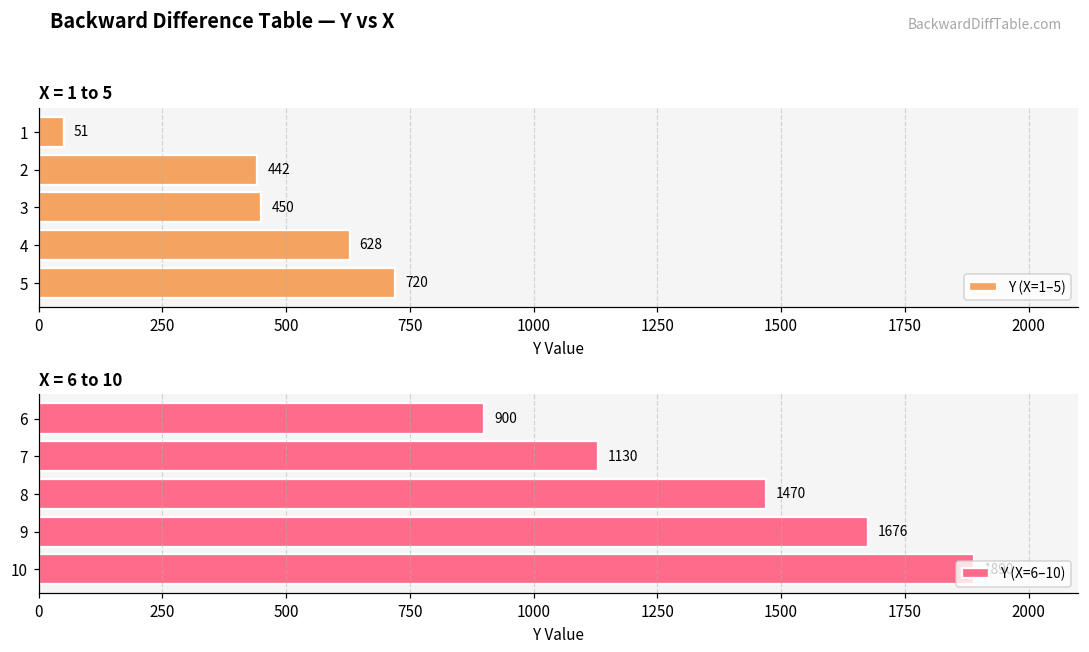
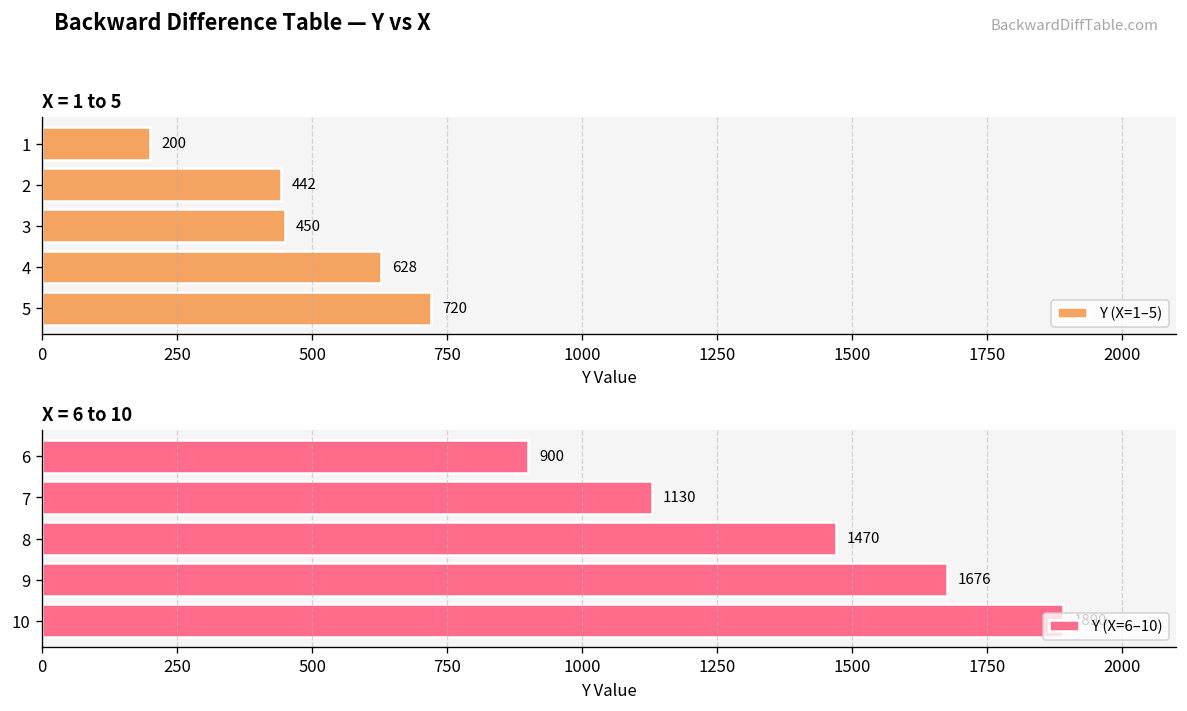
X = 1 to 5, 1: 51 -> 200
